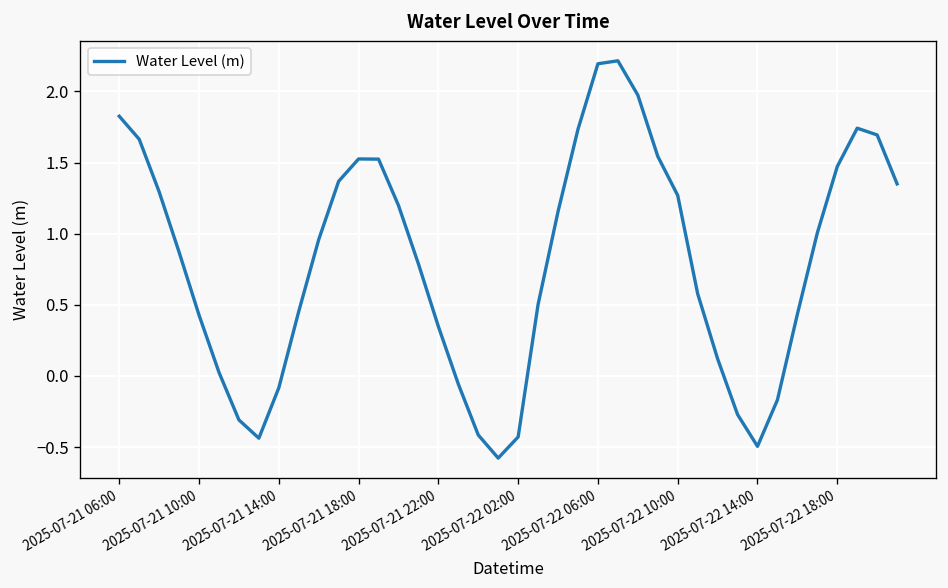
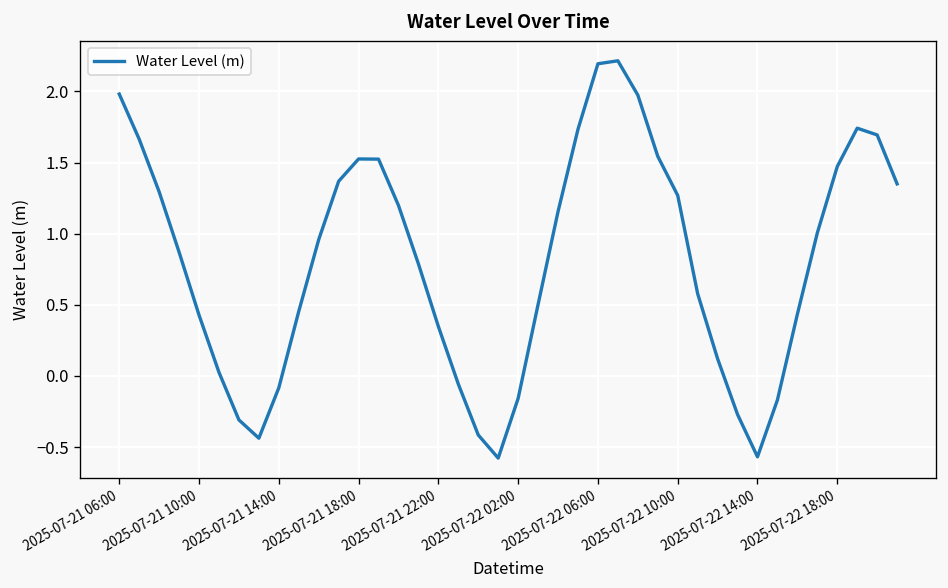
2025-07-21 06:00: 1.83 -> 1.98
2025-07-22 02:00: -0.43 -> -0.16
2025-07-22 14:00: -0.49 -> -0.57
